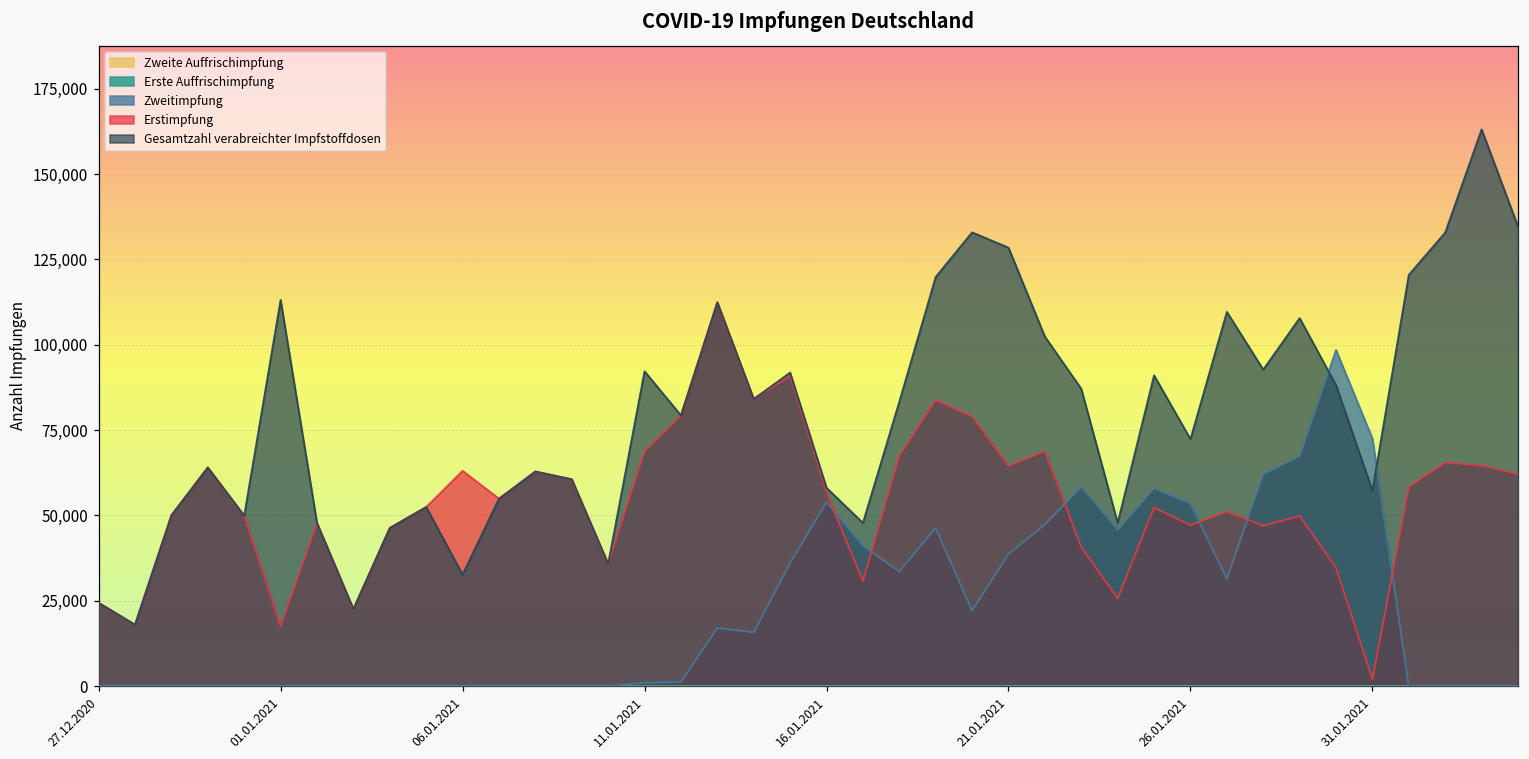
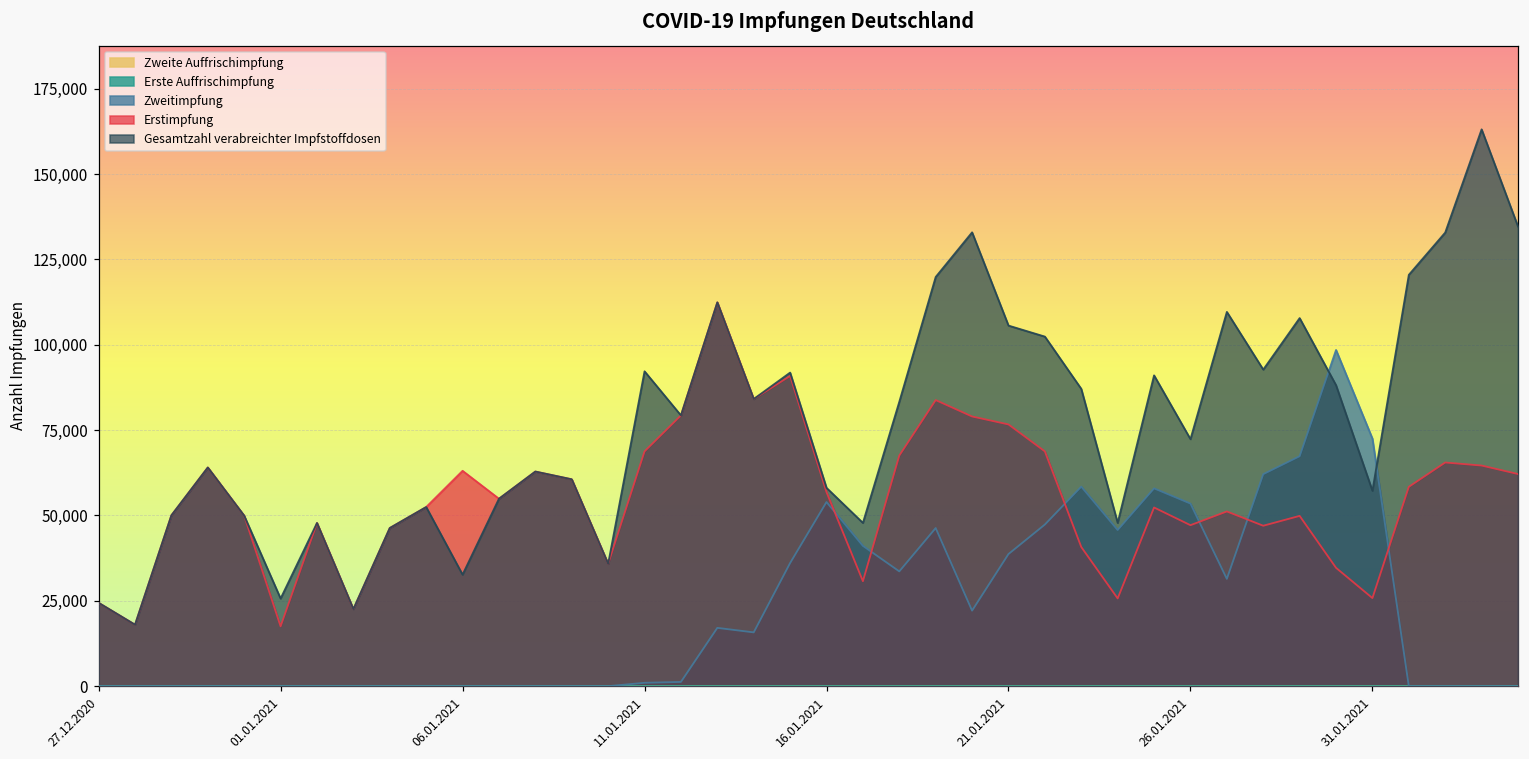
Gesamtzahl verabreichter Impfstoffdosen, 01.01.2021: 113,000 -> 26,000
Erstimpfung, 21.01.2021: 65,000 -> 77,000
Gesamtzahl verabreichter Impfstoffdosen, 21.01.2021: 128,000 -> 106,000
Erstimpfung, 31.01.2021: 2,000 -> 26,000
